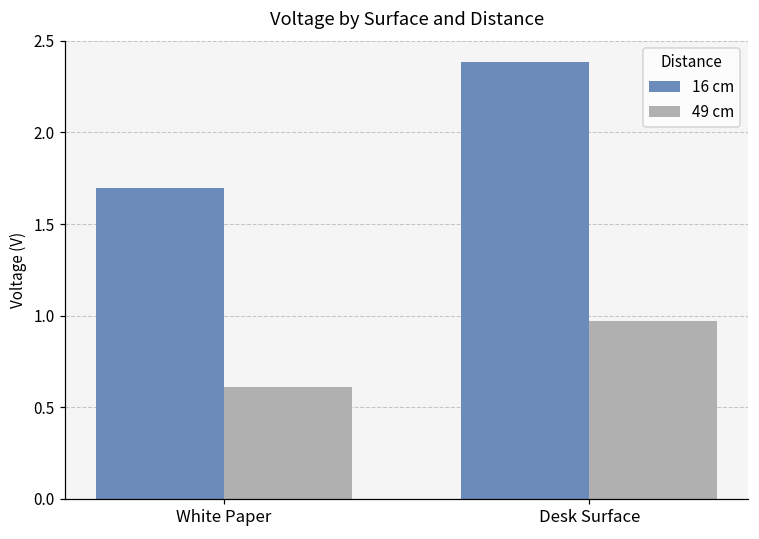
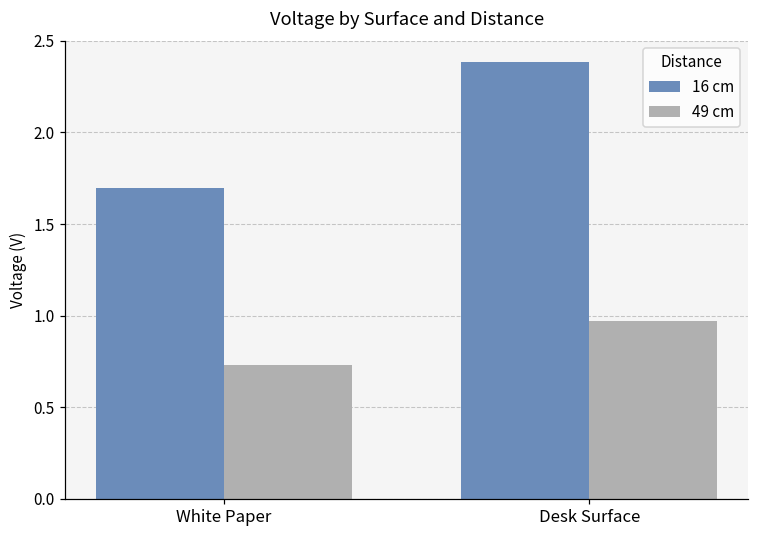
49 cm, White Paper: 0.61 -> 0.73
